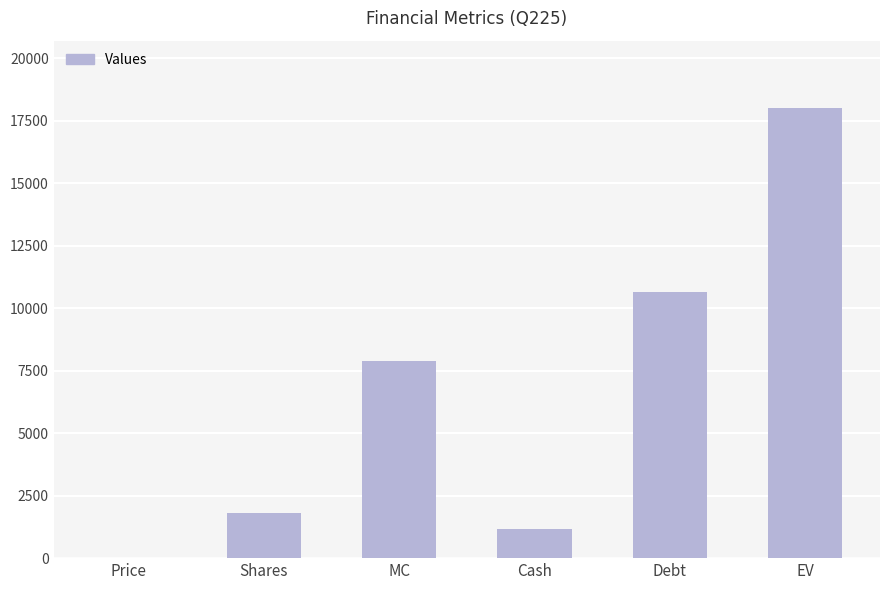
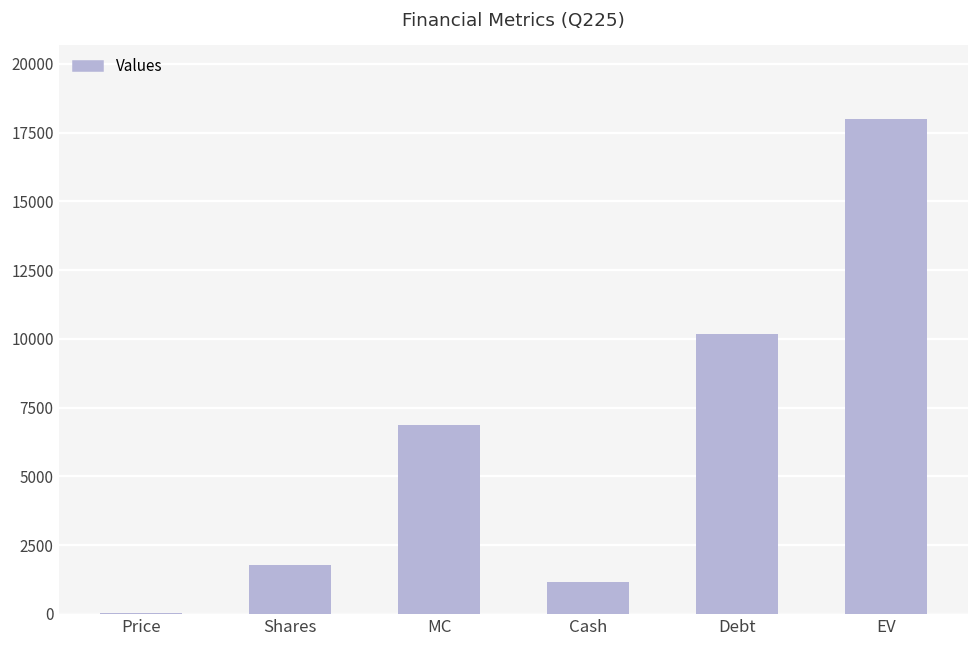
MC: 7900 -> 6900
Debt: 10600 -> 10200
